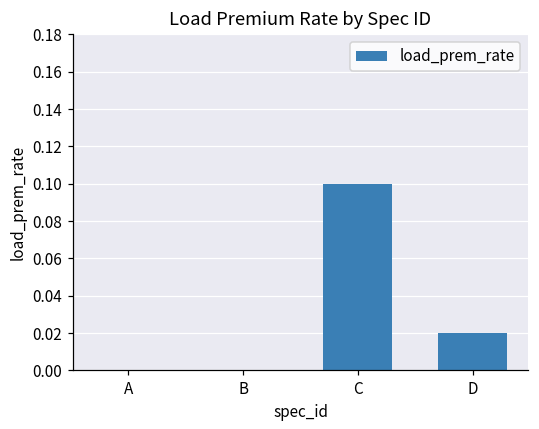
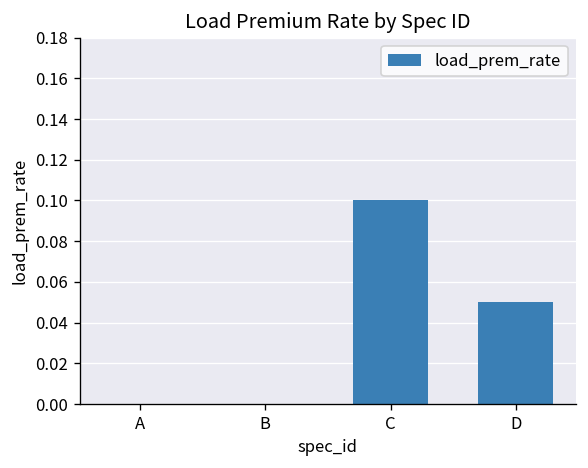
D: 0.02 -> 0.05
